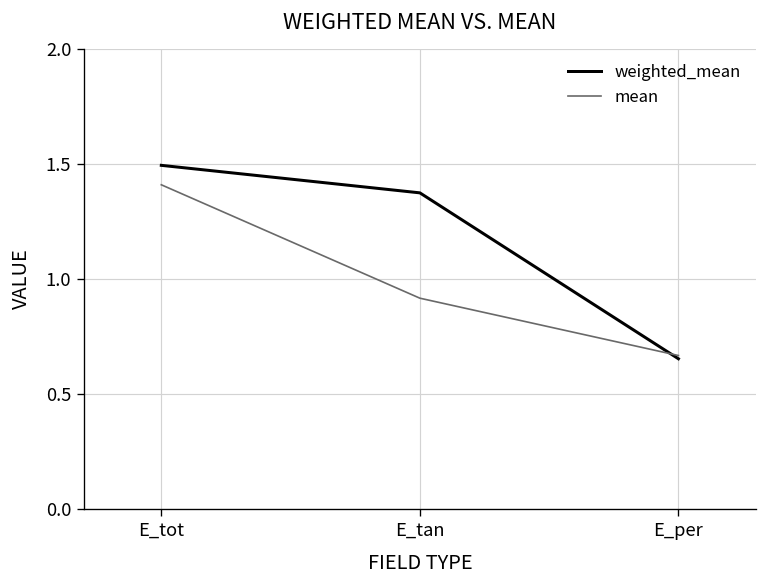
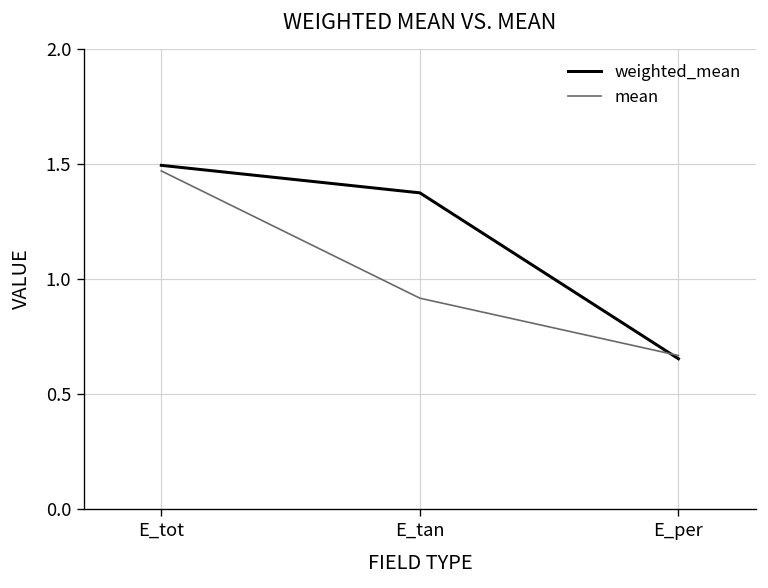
mean, E_tot: 1.41 -> 1.47
